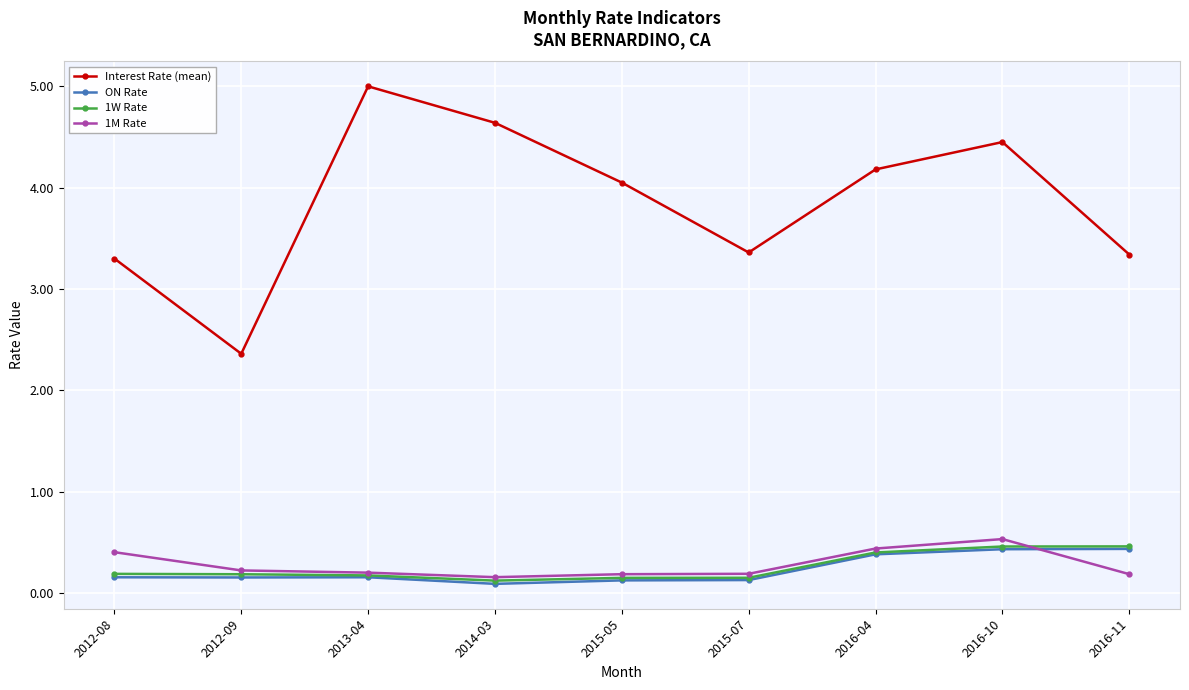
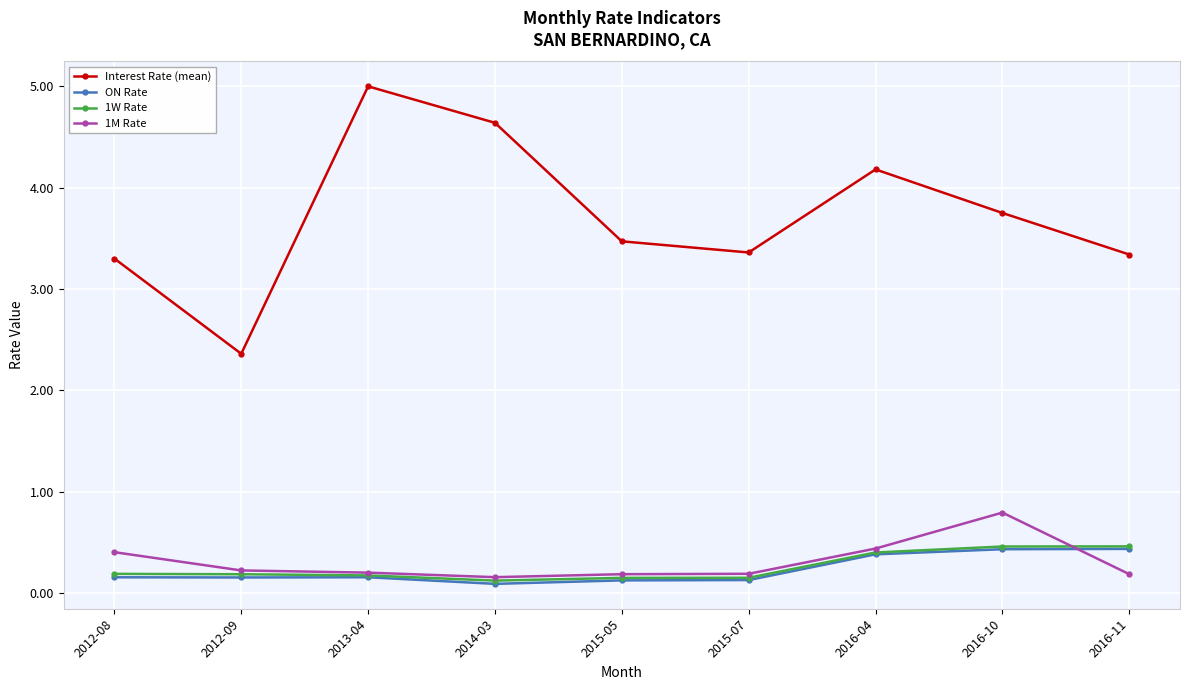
Interest Rate (mean), 2015-05: 4.05 -> 3.47
Interest Rate (mean), 2016-10: 4.45 -> 3.75
1M Rate, 2016-10: 0.53 -> 0.79
